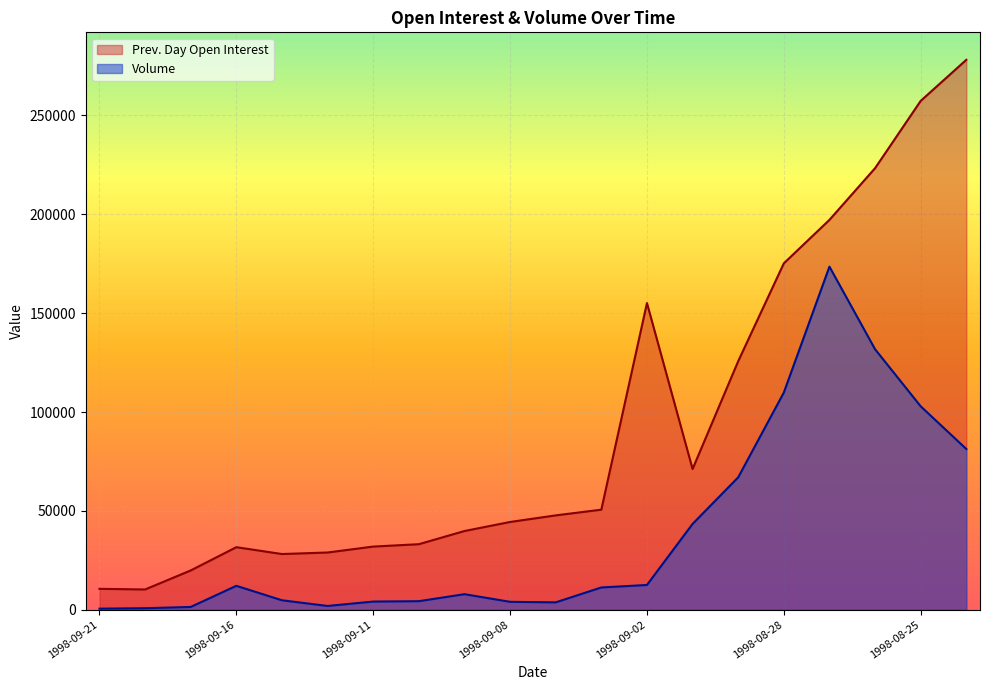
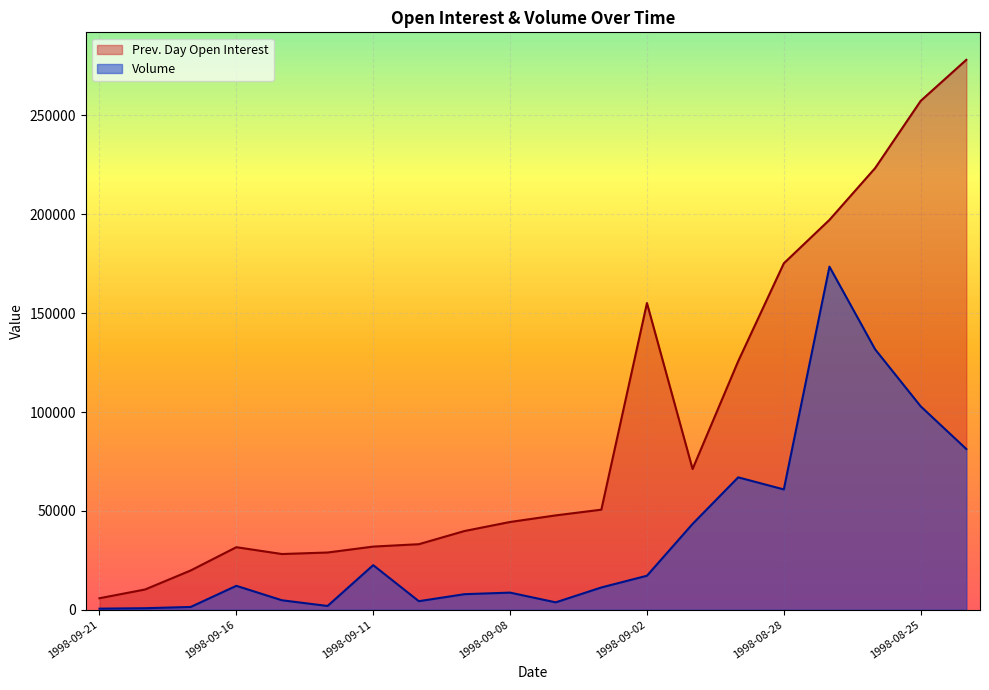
Prev. Day Open Interest, 1998-09-21: 11000 -> 6000
Volume, 1998-09-11: 4000 -> 23000
Volume, 1998-09-08: 4000 -> 9000
Volume, 1998-09-02: 13000 -> 17000
Volume, 1998-08-28: 110000 -> 61000
